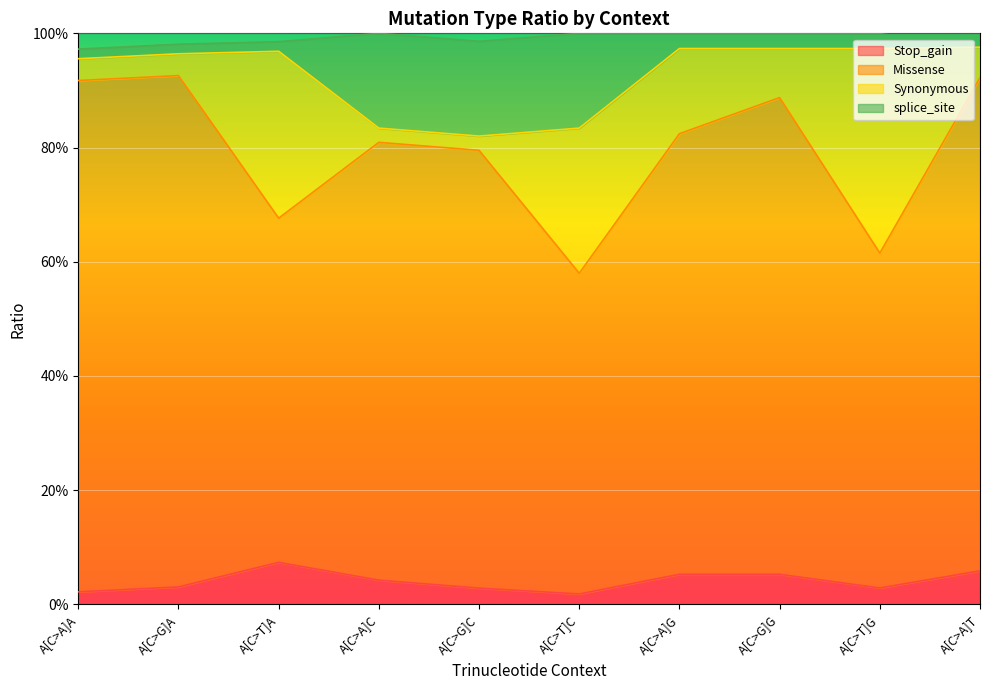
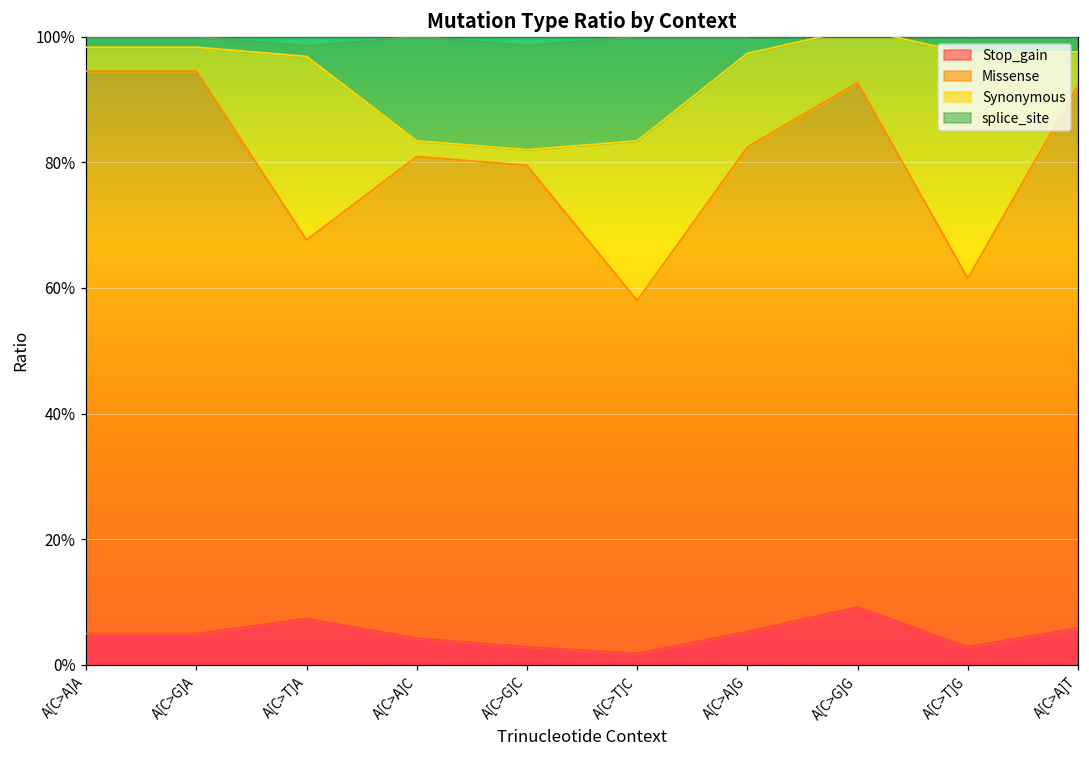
Stop_gain, A[C>A]A: 2% -> 5%
Stop_gain, A[C>G]A: 3% -> 5%
Stop_gain, A[C>G]G: 5% -> 9%
